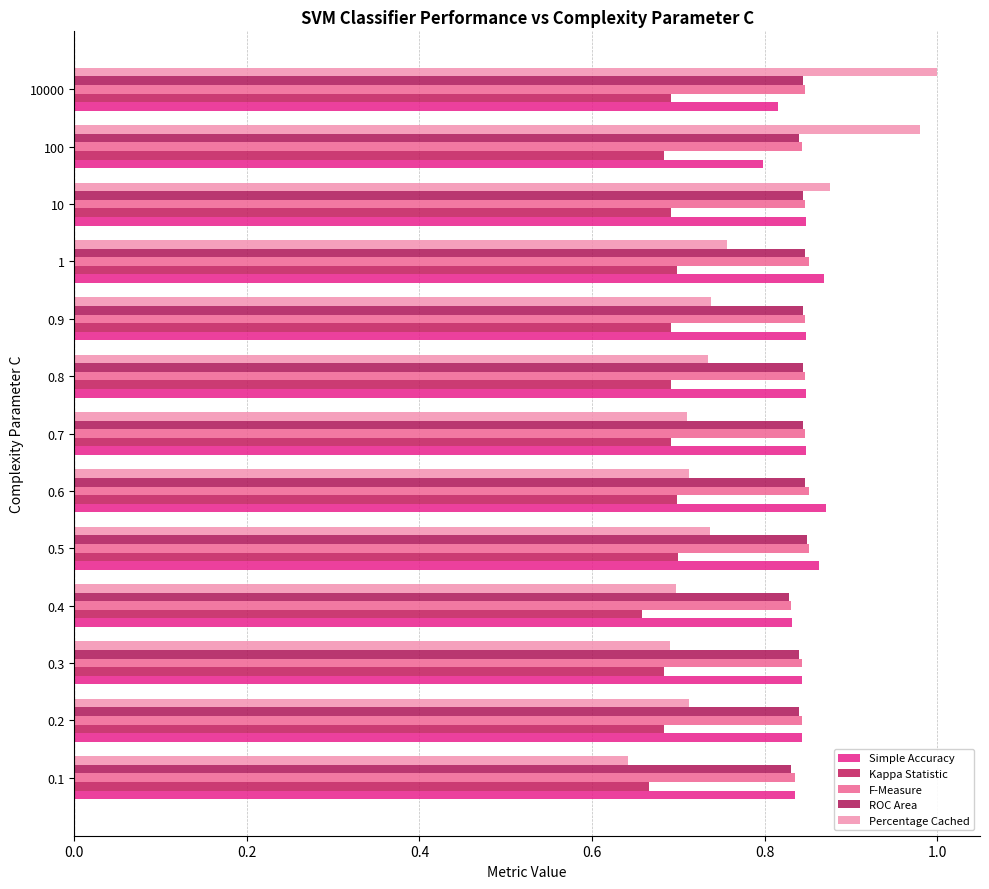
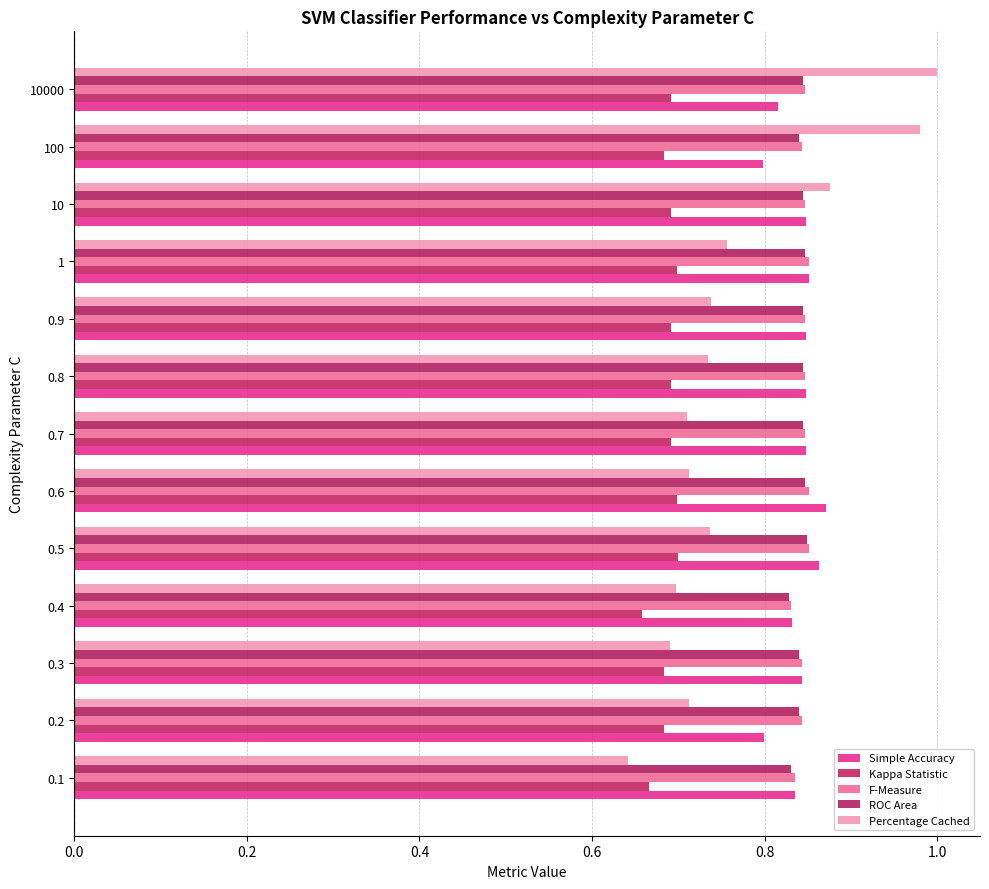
Simple Accuracy, 1: 0.87 -> 0.85
Simple Accuracy, 0.2: 0.84 -> 0.80
